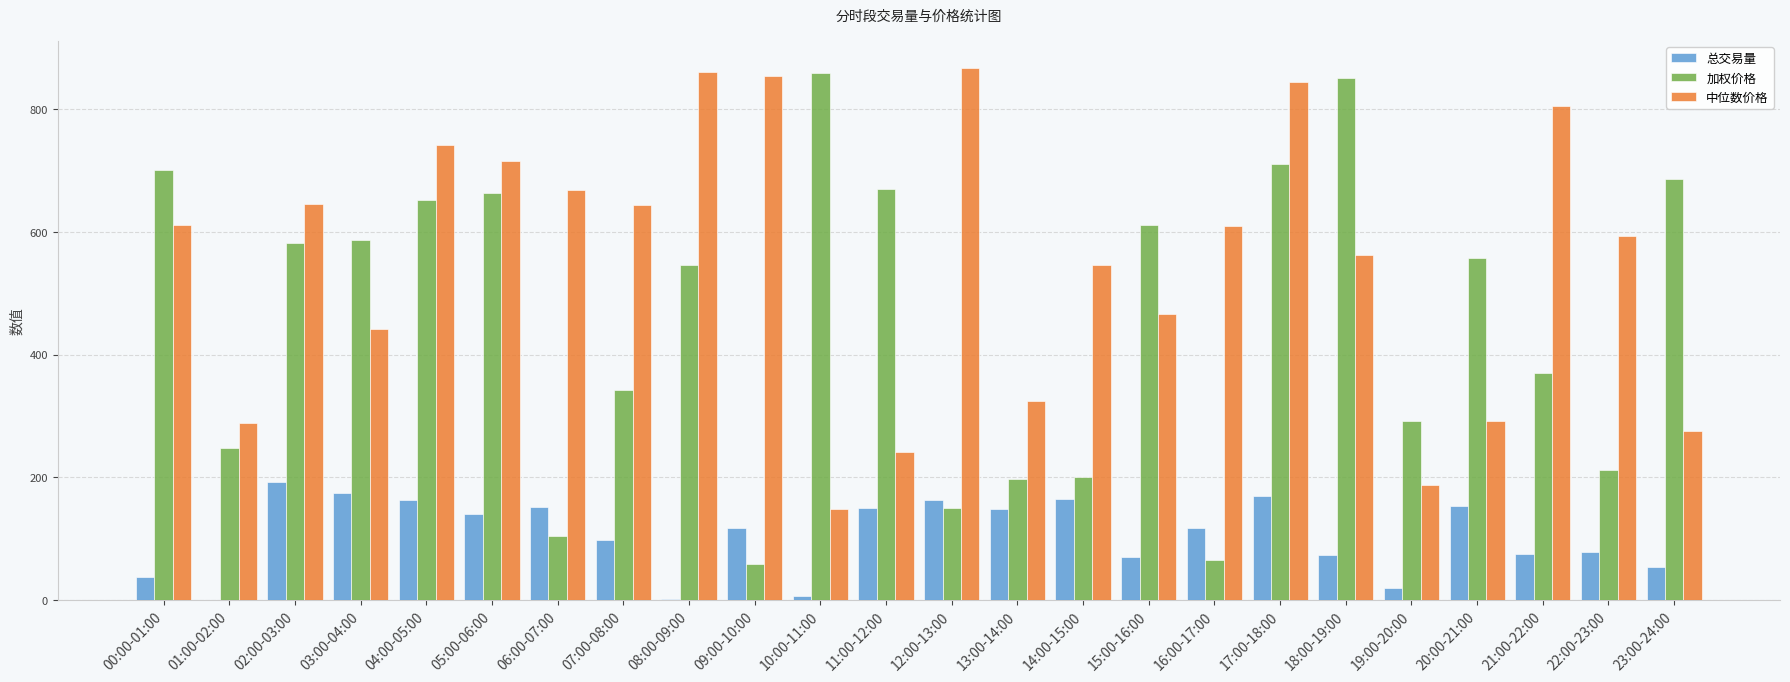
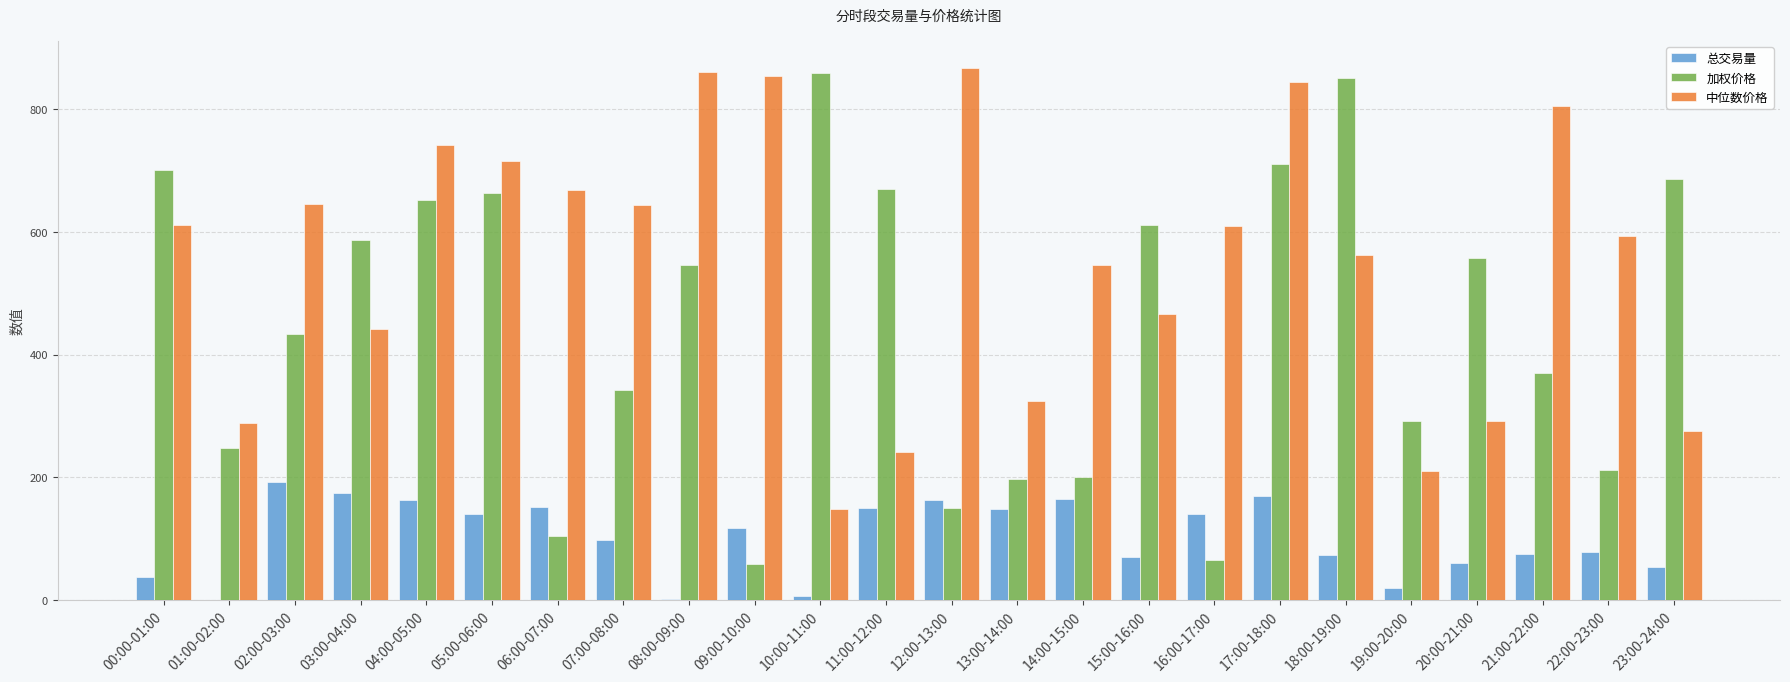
加权价格, 02:00-03:00: 580 -> 430
总交易量, 16:00-17:00: 120 -> 140
中位数价格, 19:00-20:00: 190 -> 210
总交易量, 20:00-21:00: 150 -> 60
